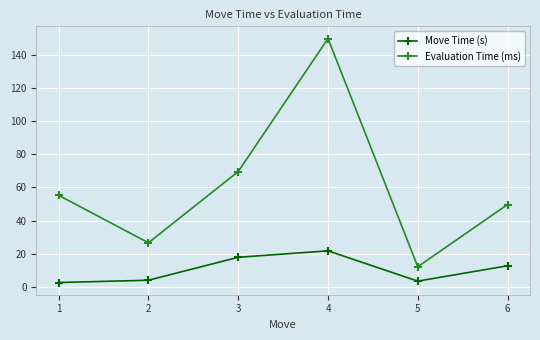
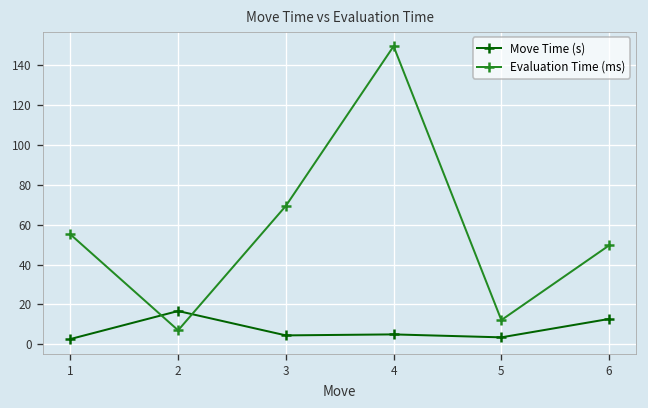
Move Time (s), 2: 4 -> 17
Evaluation Time (ms), 2: 27 -> 7
Move Time (s), 3: 18 -> 4
Move Time (s), 4: 22 -> 5
